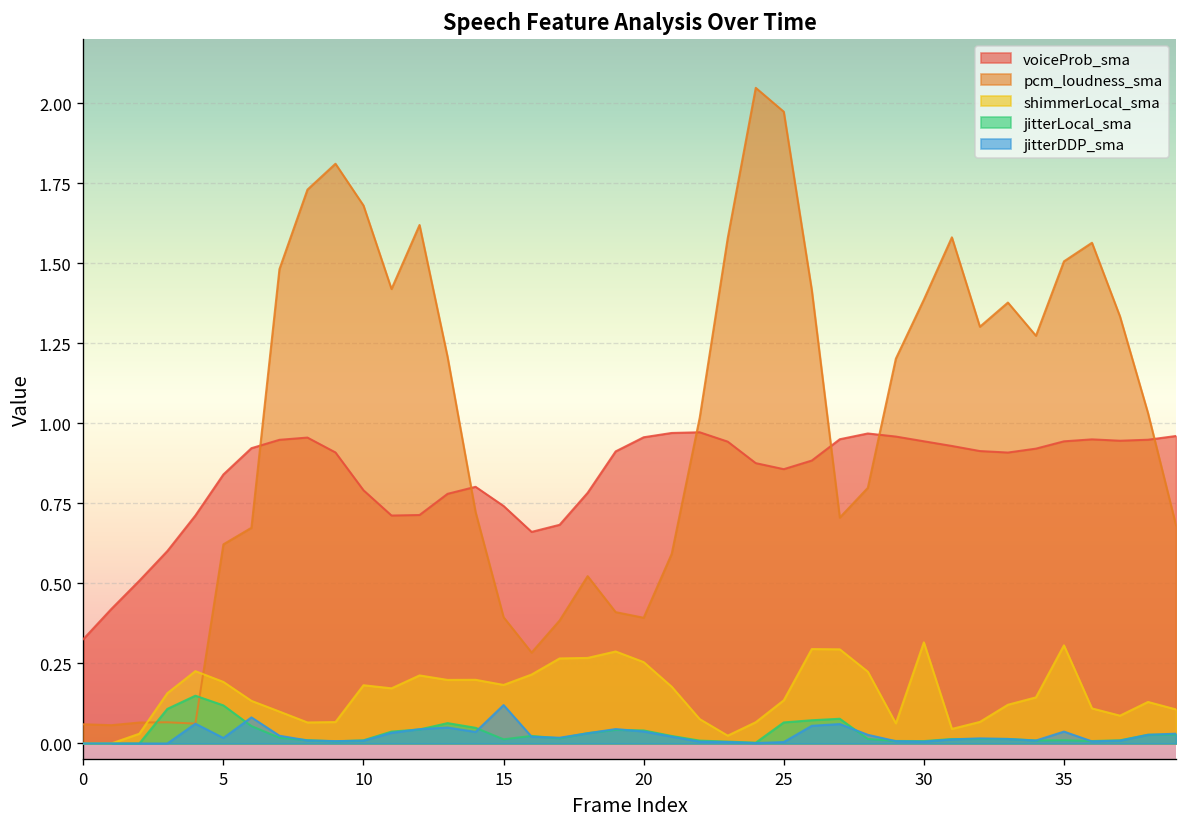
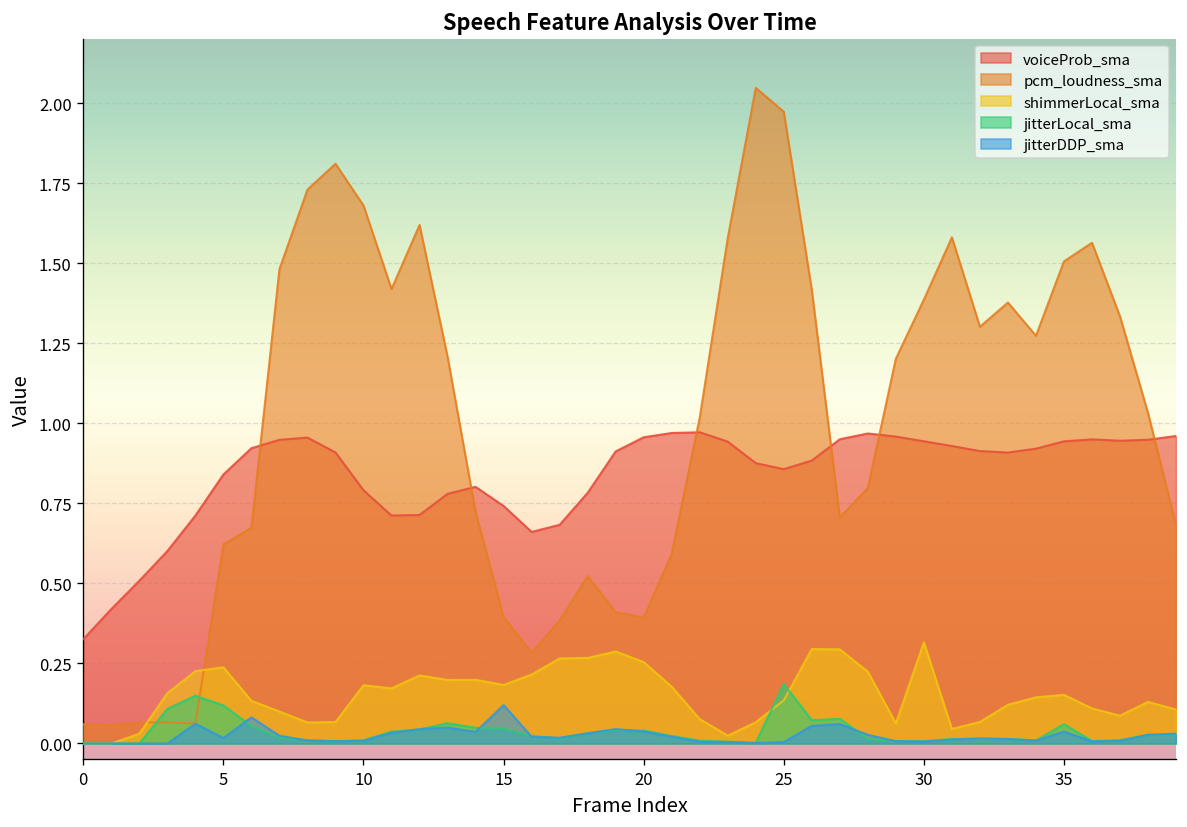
shimmerLocal_sma, 5: 0.19 -> 0.24
jitterLocal_sma, 15: 0.01 -> 0.05
jitterLocal_sma, 25: 0.07 -> 0.19
shimmerLocal_sma, 35: 0.31 -> 0.15
jitterLocal_sma, 35: 0.01 -> 0.06
